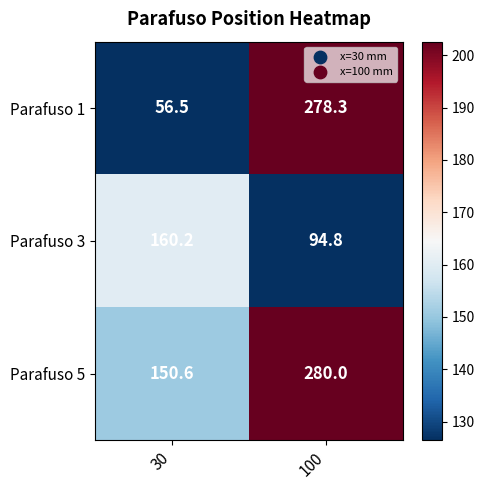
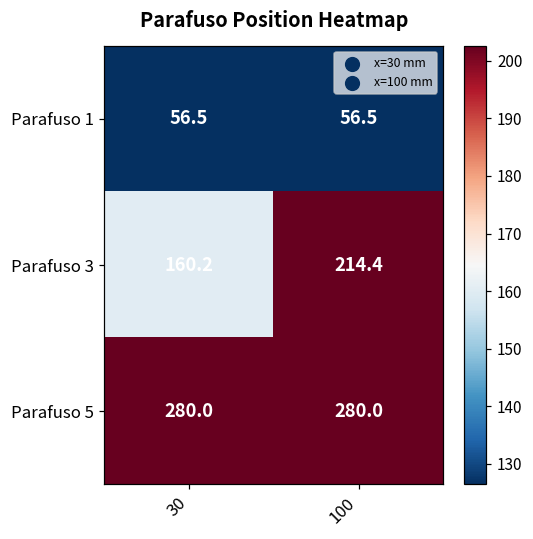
Parafuso 1, 100: 278.3 -> 56.5
Parafuso 3, 100: 94.8 -> 214.4
Parafuso 5, 30: 150.6 -> 280.0
